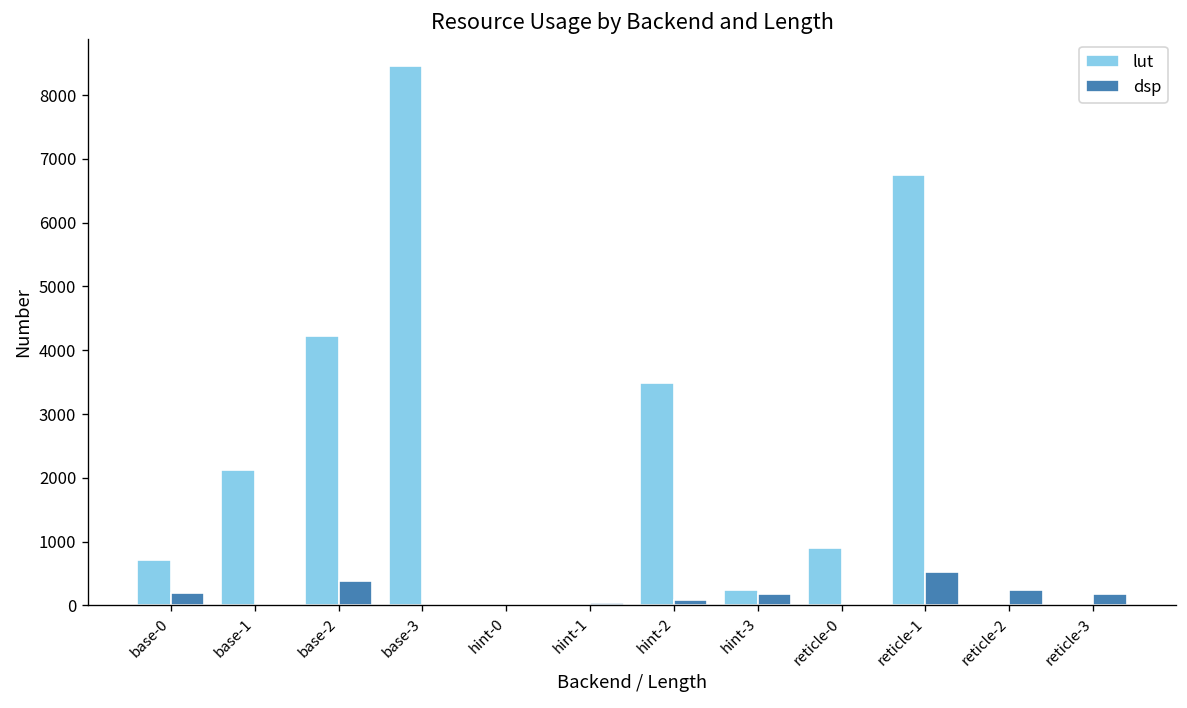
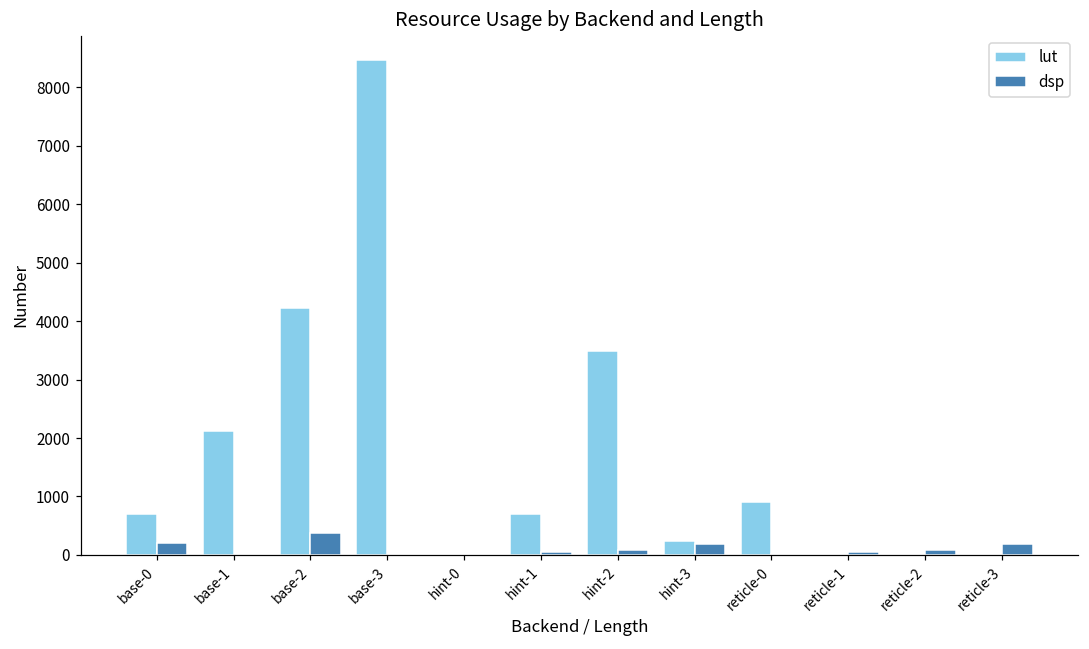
lut, hint-1: 0 -> 700
lut, reticle-1: 6800 -> 0
dsp, reticle-1: 500 -> 0
dsp, reticle-2: 200 -> 100
